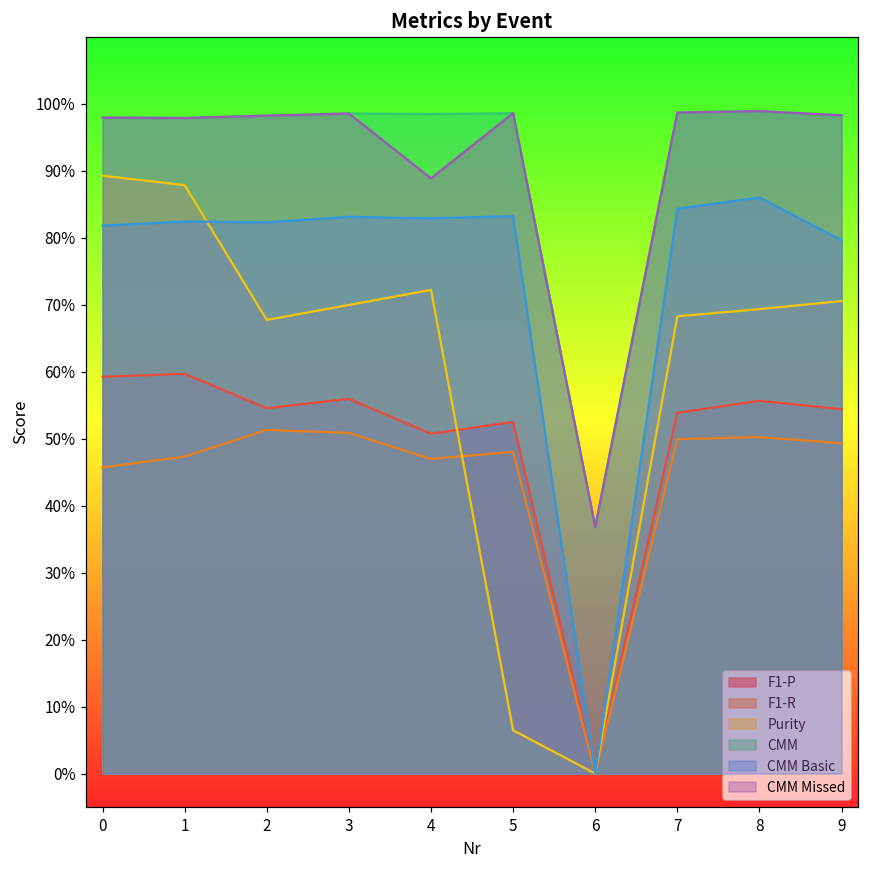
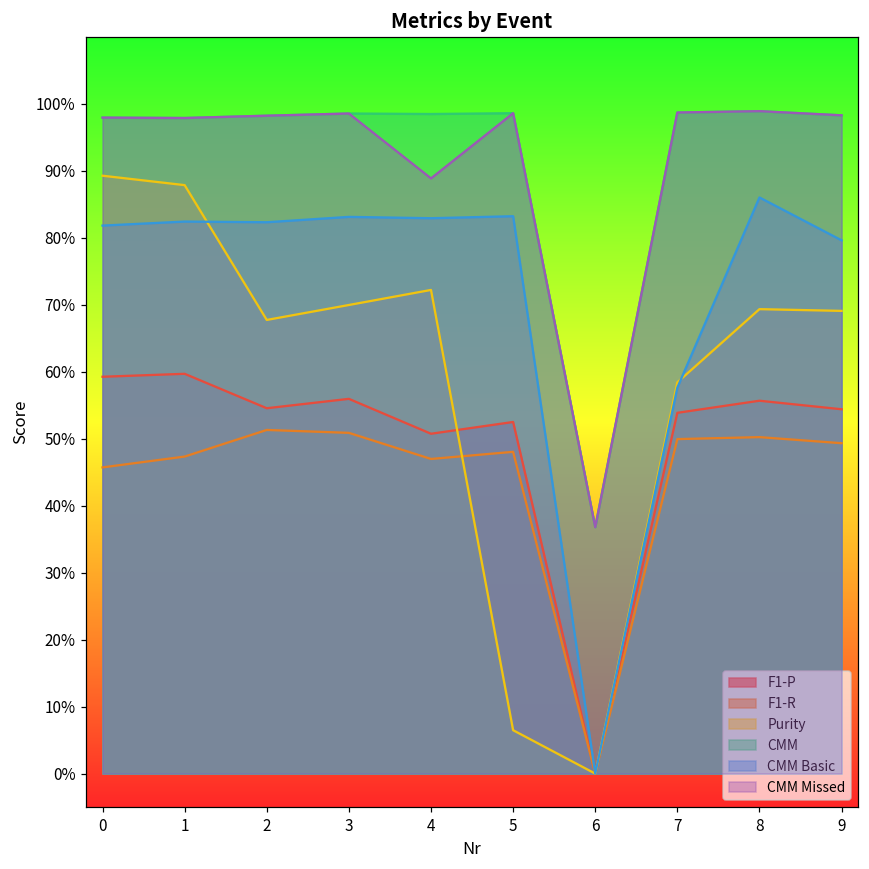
Purity, 7: 68% -> 58%
CMM Basic, 7: 84% -> 58%
Purity, 9: 71% -> 69%
